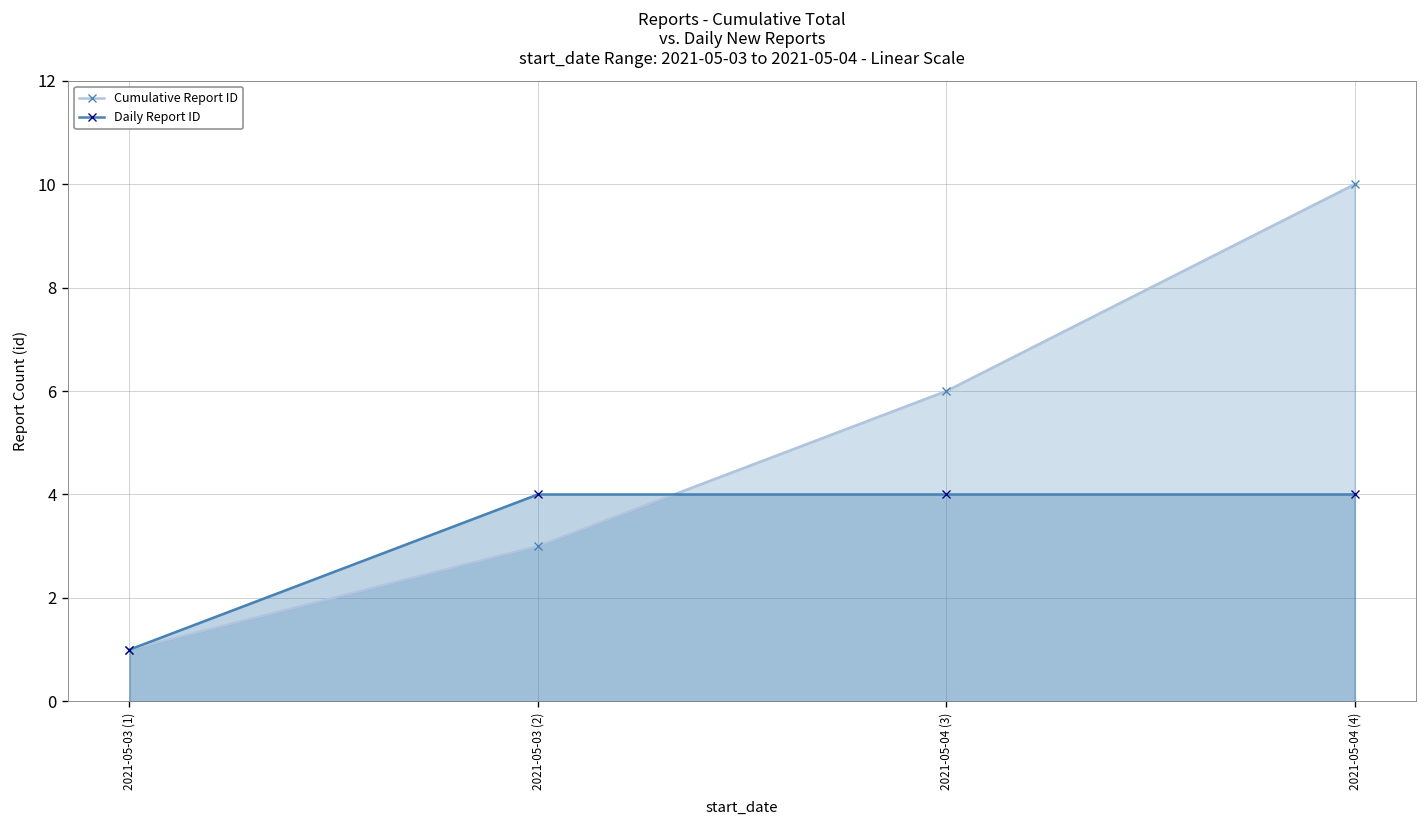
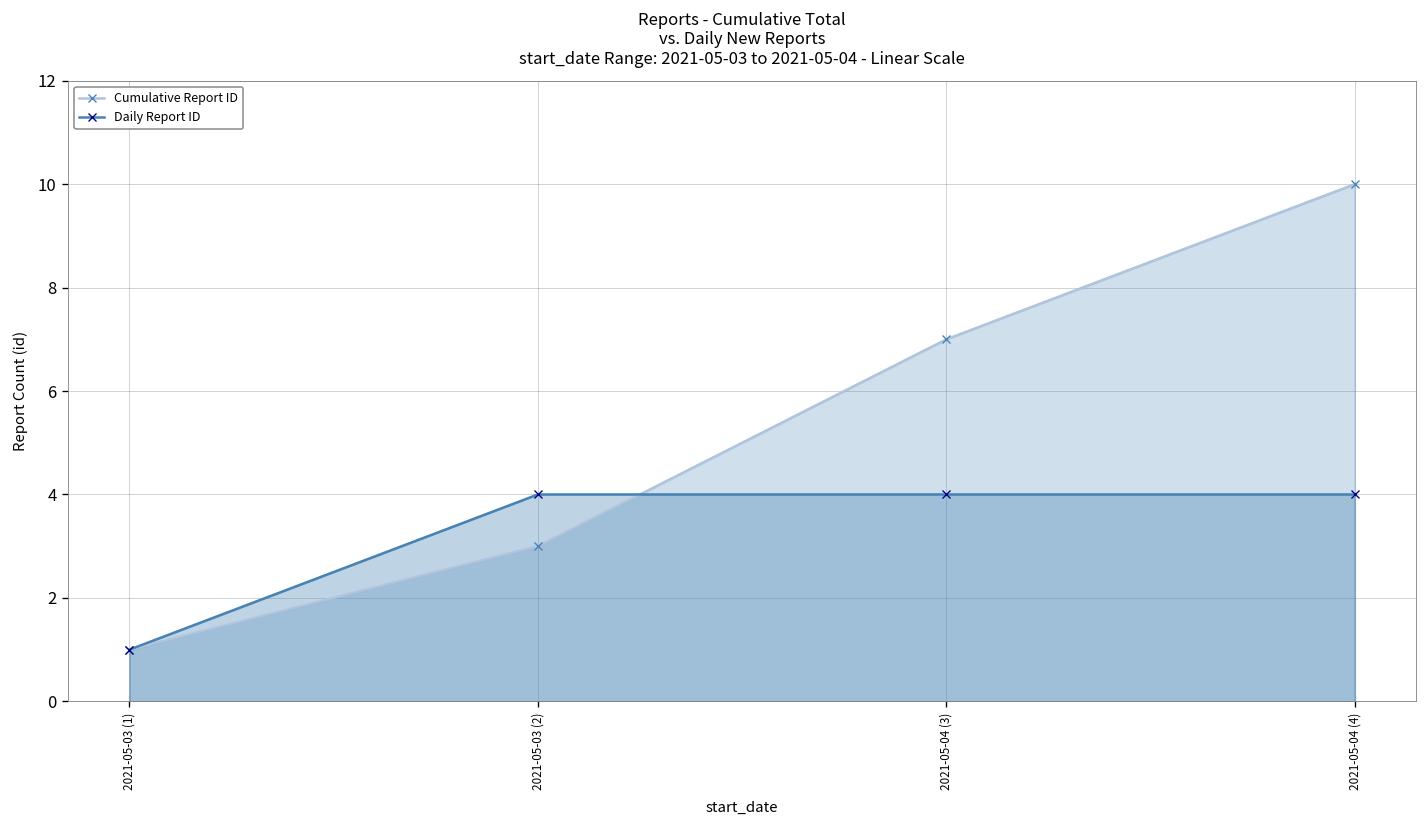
Cumulative Report ID, 2021-05-04 (3): 6 -> 7
